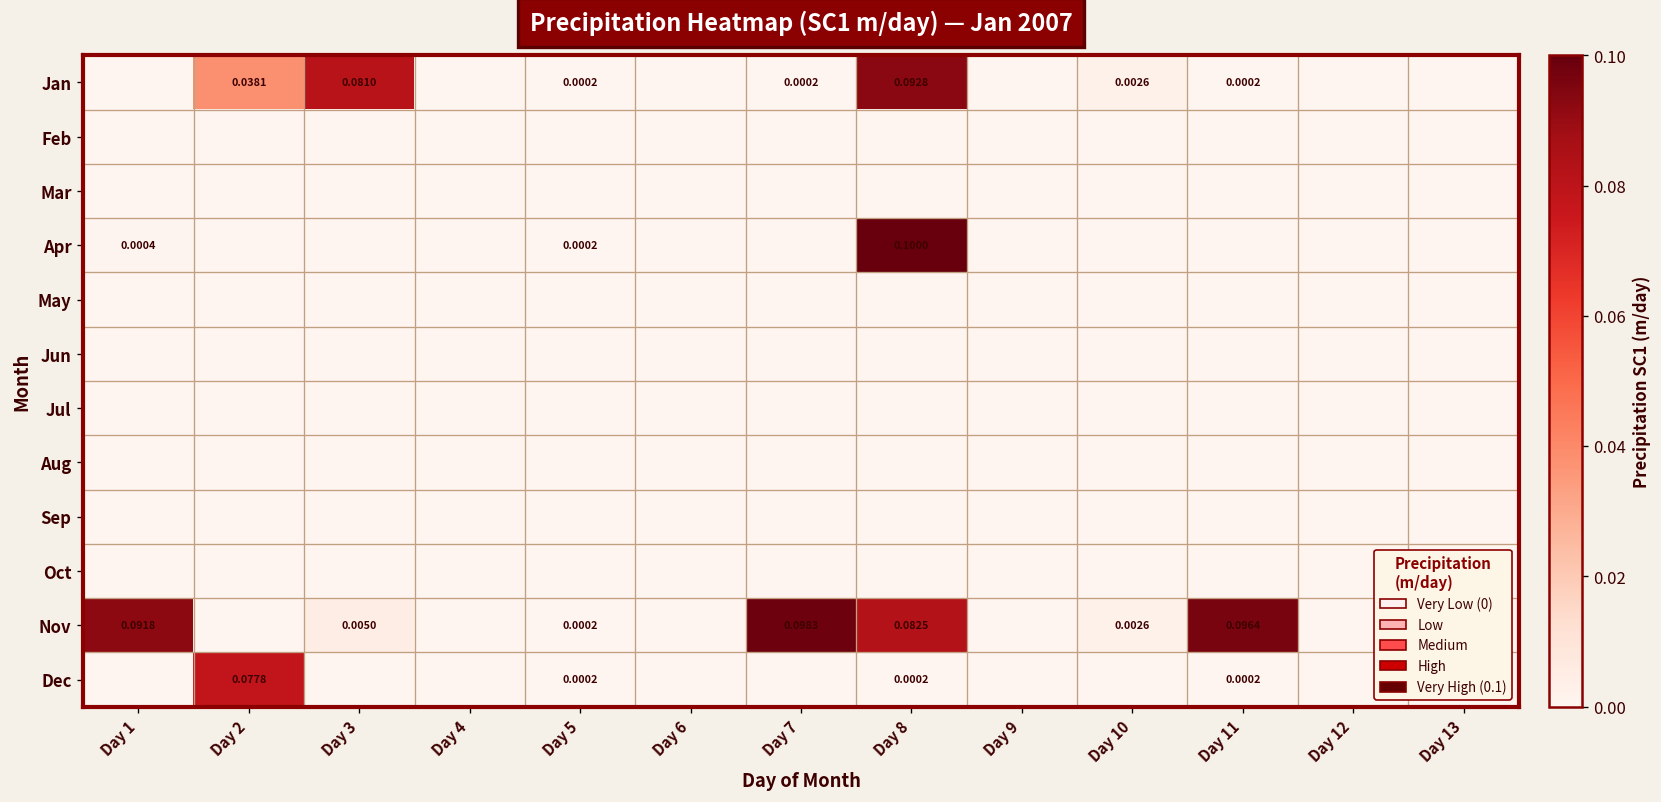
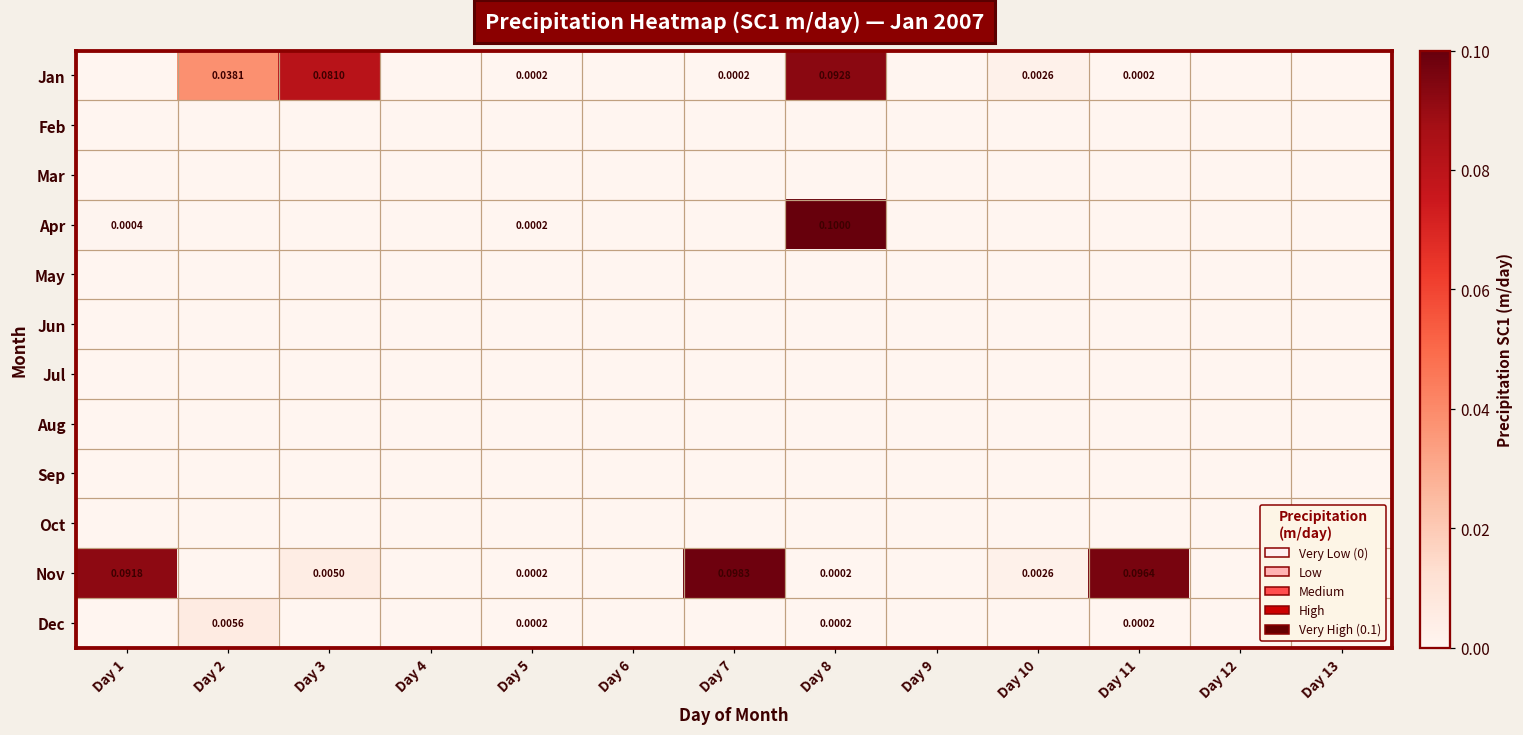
Nov, Day 8: 0.0825 -> 0.0002
Dec, Day 2: 0.0778 -> 0.0056
